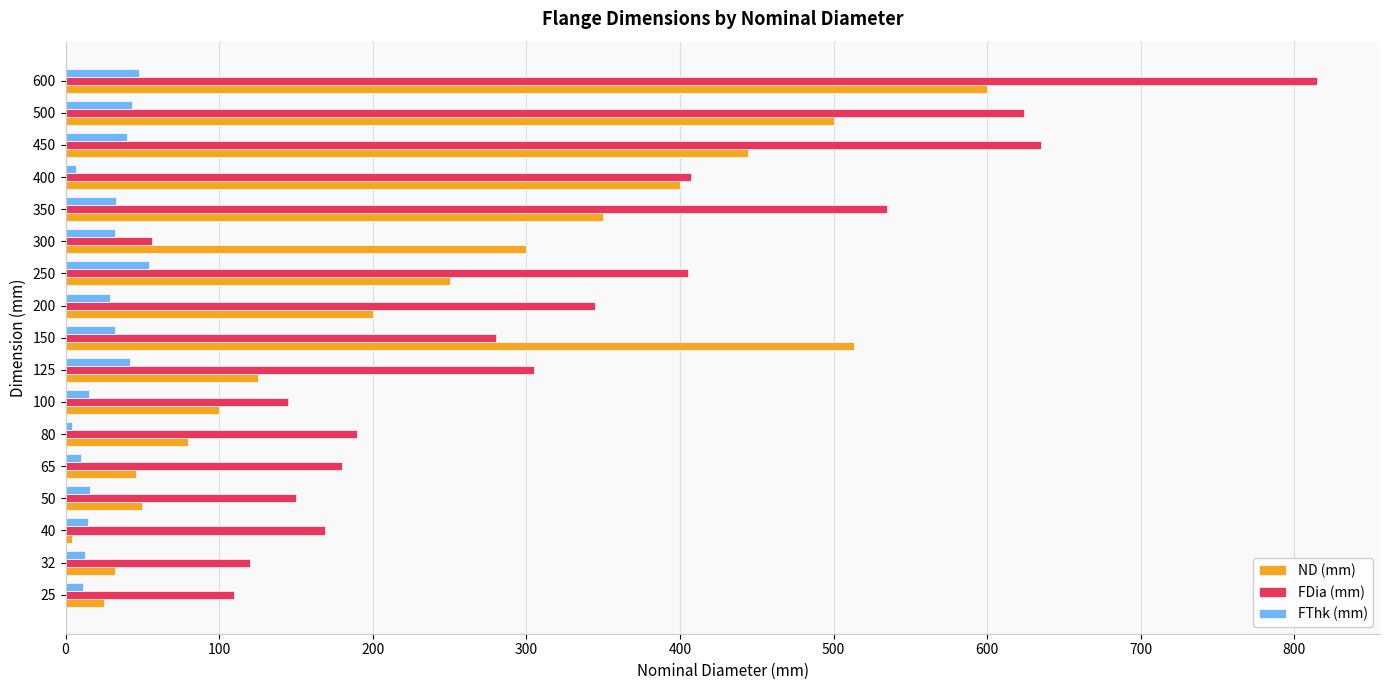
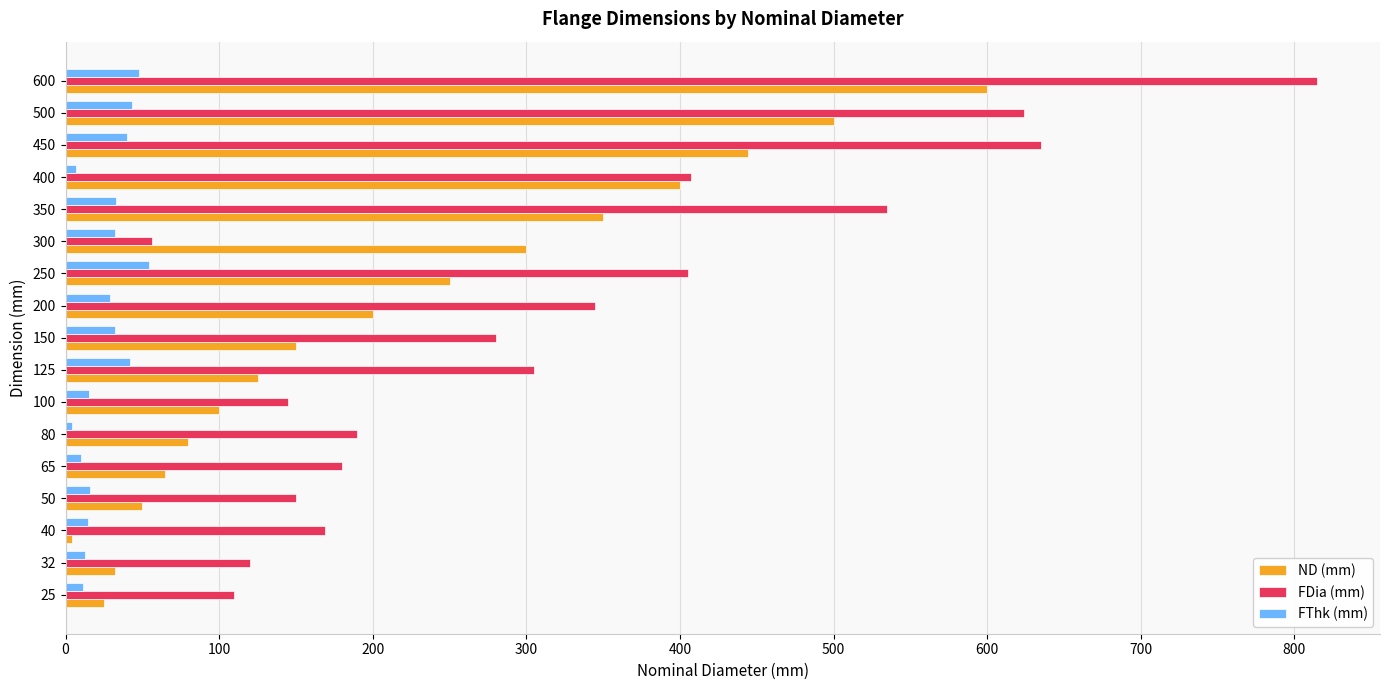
ND (mm), 150: 513 -> 150
ND (mm), 65: 46 -> 65
